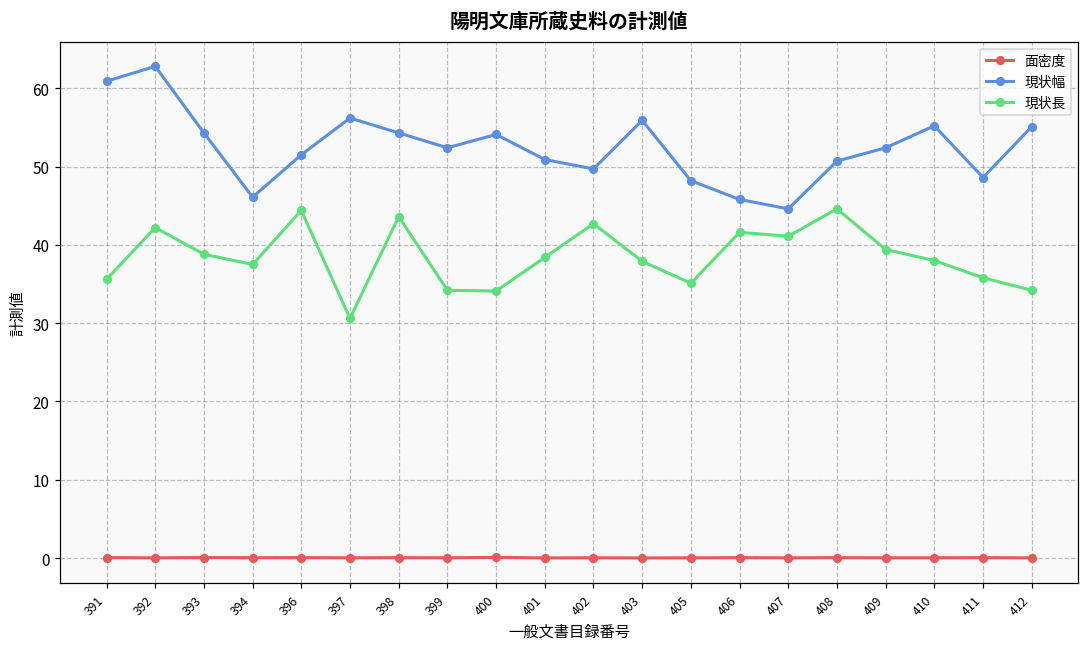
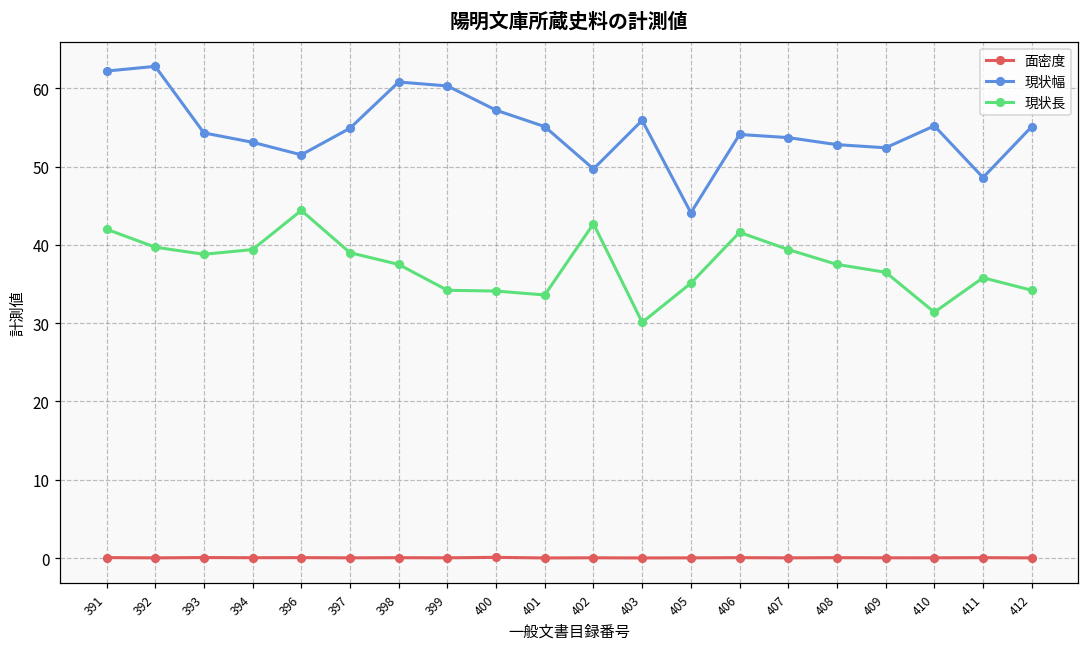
現状幅, 391: 61 -> 62
現状長, 391: 36 -> 42
現状長, 392: 42 -> 40
現状幅, 394: 46 -> 53
現状長, 394: 38 -> 39
現状幅, 397: 56 -> 55
現状長, 397: 31 -> 39
現状幅, 398: 54 -> 61
現状長, 398: 44 -> 38
現状幅, 399: 52 -> 60
現状幅, 400: 54 -> 57
現状幅, 401: 51 -> 55
現状長, 401: 38 -> 34
現状長, 403: 38 -> 30
現状幅, 405: 48 -> 44
現状幅, 406: 46 -> 54
現状幅, 407: 45 -> 54
現状長, 407: 41 -> 39
現状幅, 408: 51 -> 53
現状長, 408: 45 -> 38
現状長, 409: 39 -> 37
現状長, 410: 38 -> 31
